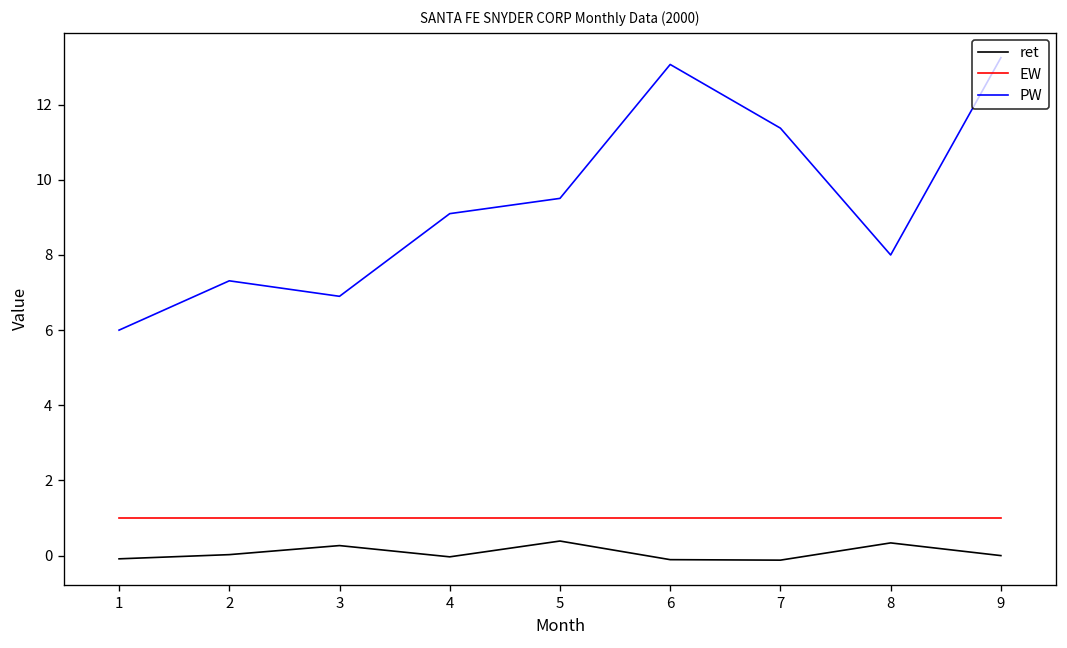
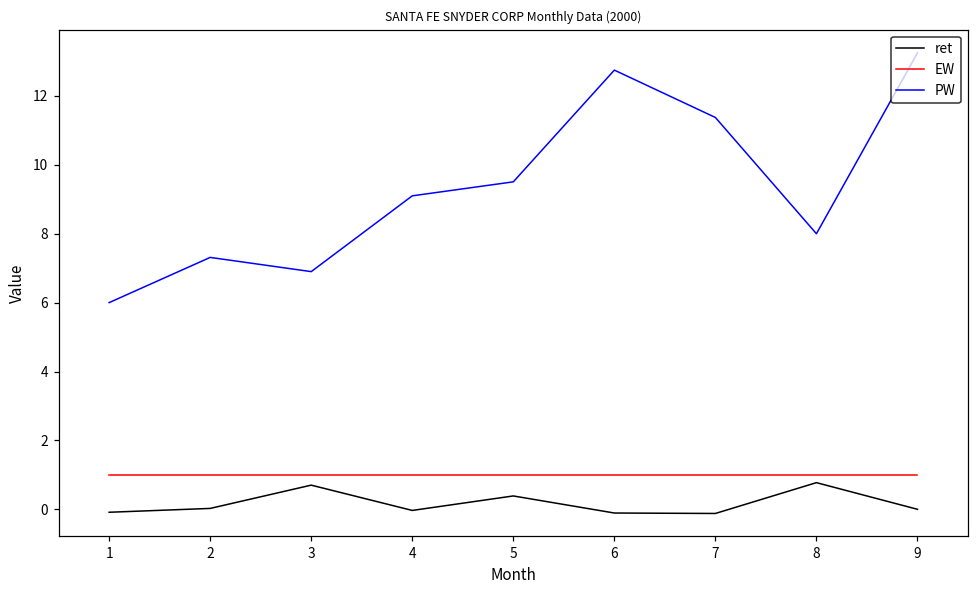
ret, 3: 0.3 -> 0.7
PW, 6: 13.1 -> 12.8
ret, 8: 0.3 -> 0.8
